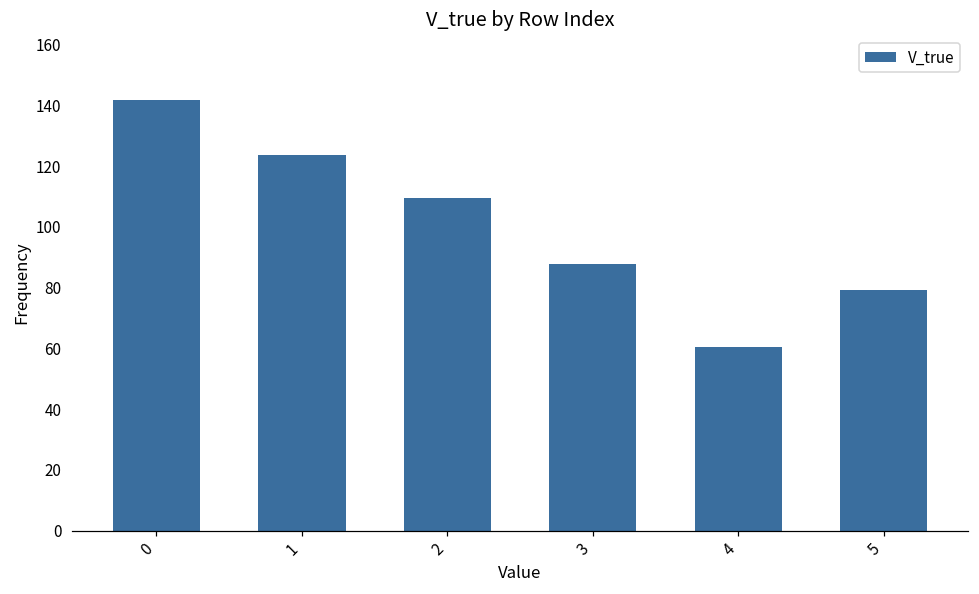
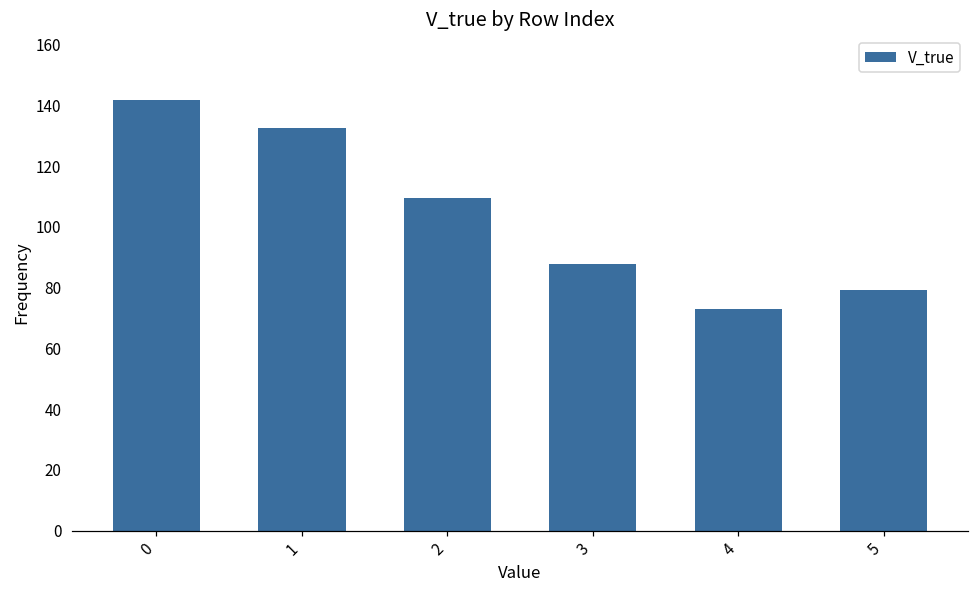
1: 124 -> 133
4: 61 -> 73
